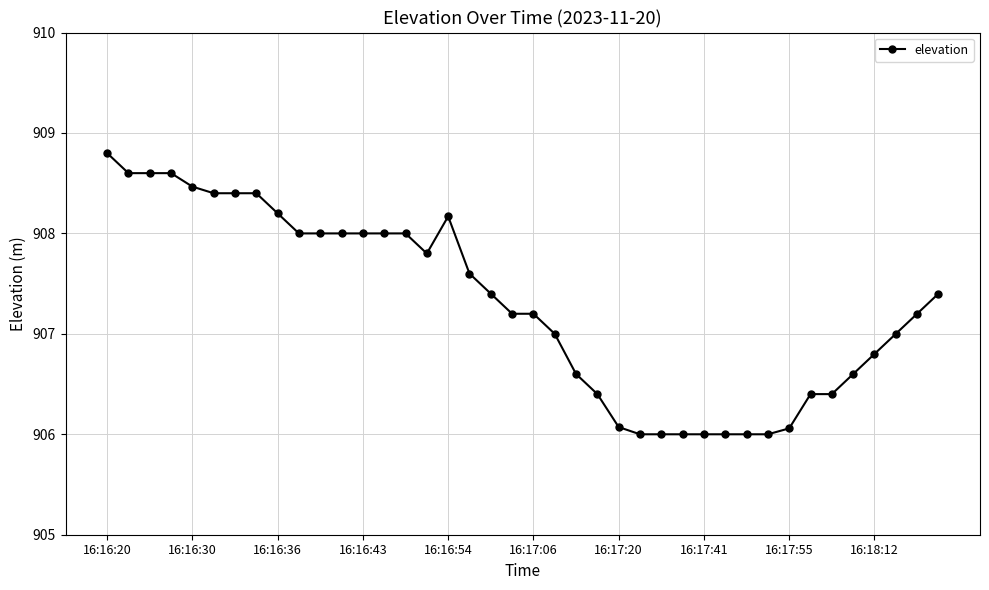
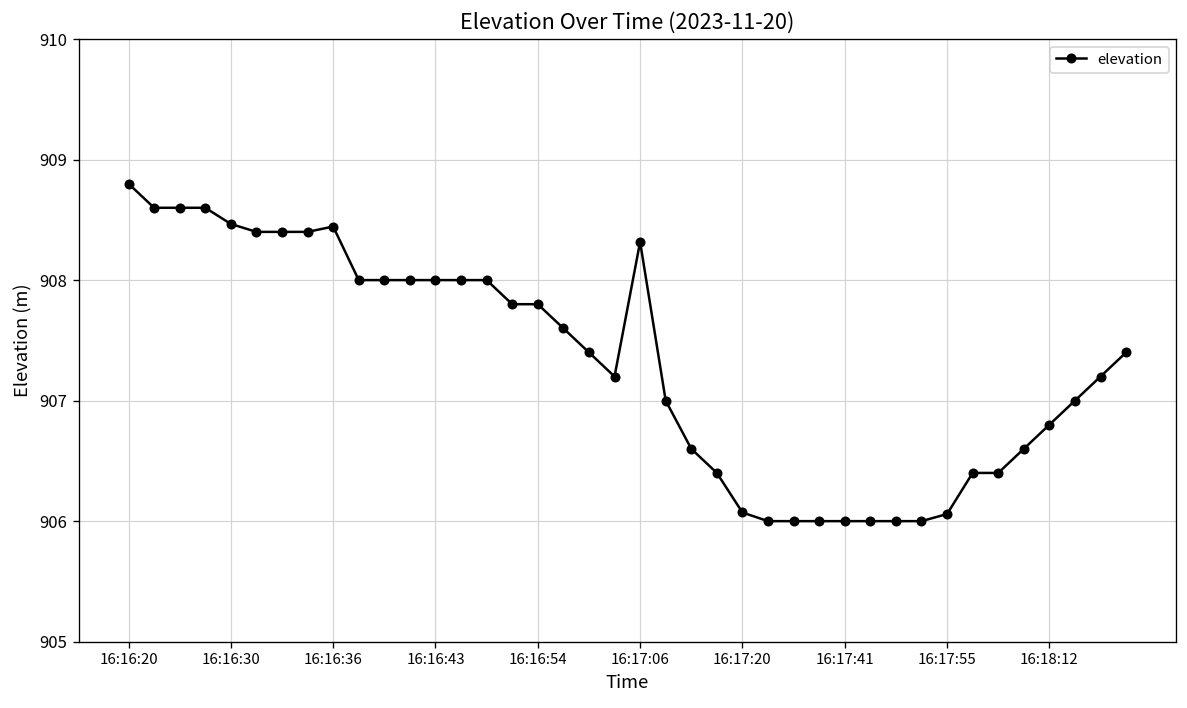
16:16:36: 908.20 -> 908.44
16:16:54: 908.17 -> 907.80
16:17:06: 907.20 -> 908.32
